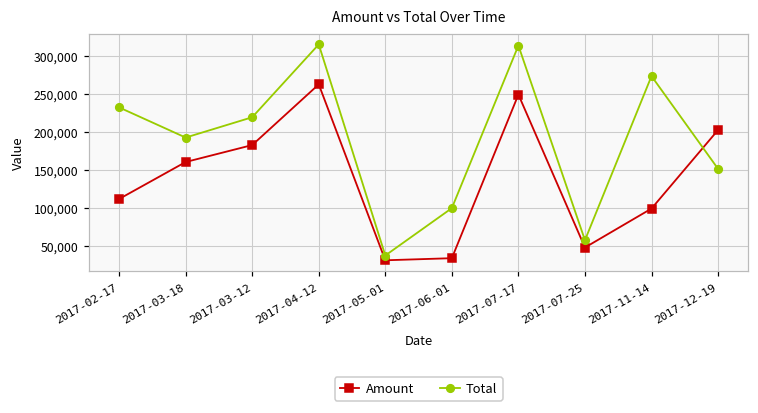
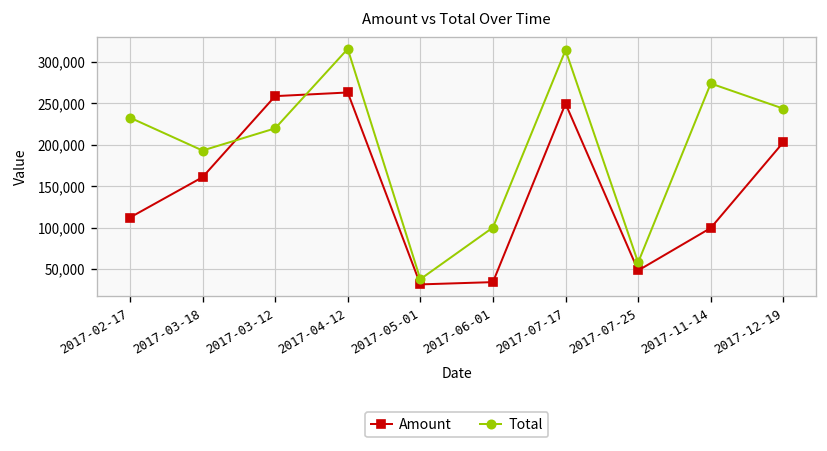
Amount, 2017-03-12: 180,000 -> 260,000
Total, 2017-12-19: 150,000 -> 240,000
